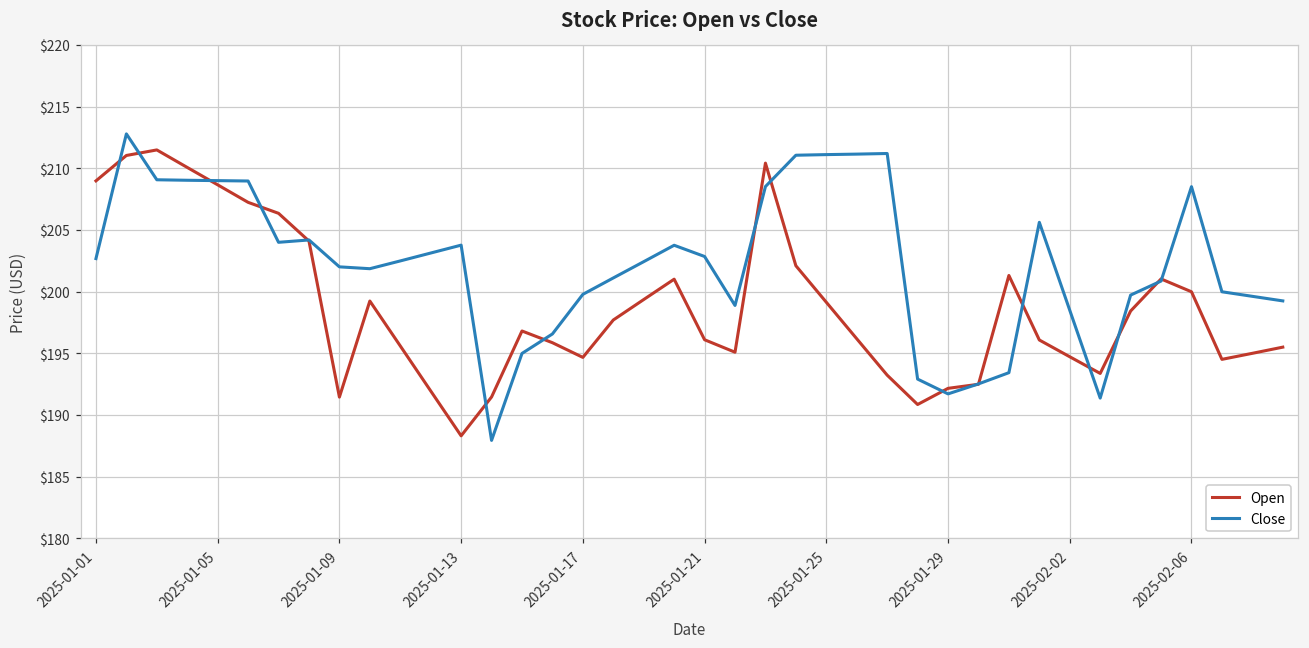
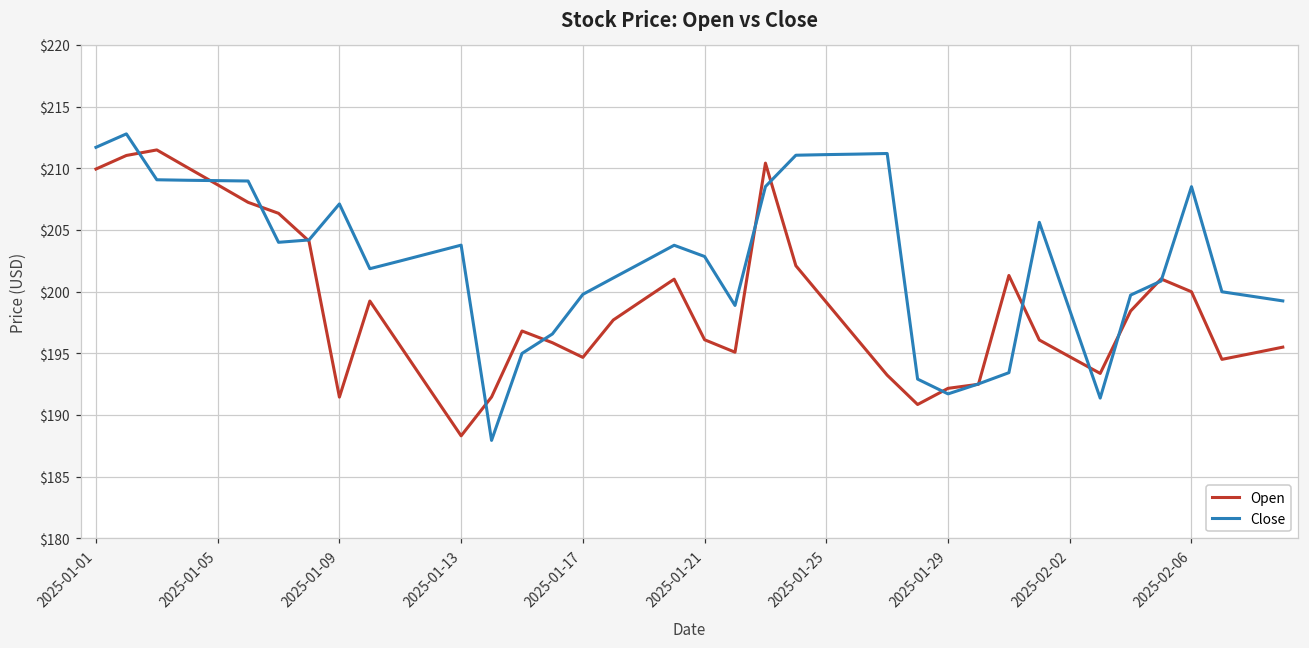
Open, 2025-01-01: $209.0 -> $209.9
Close, 2025-01-01: $202.7 -> $211.7
Close, 2025-01-09: $202.0 -> $207.1
